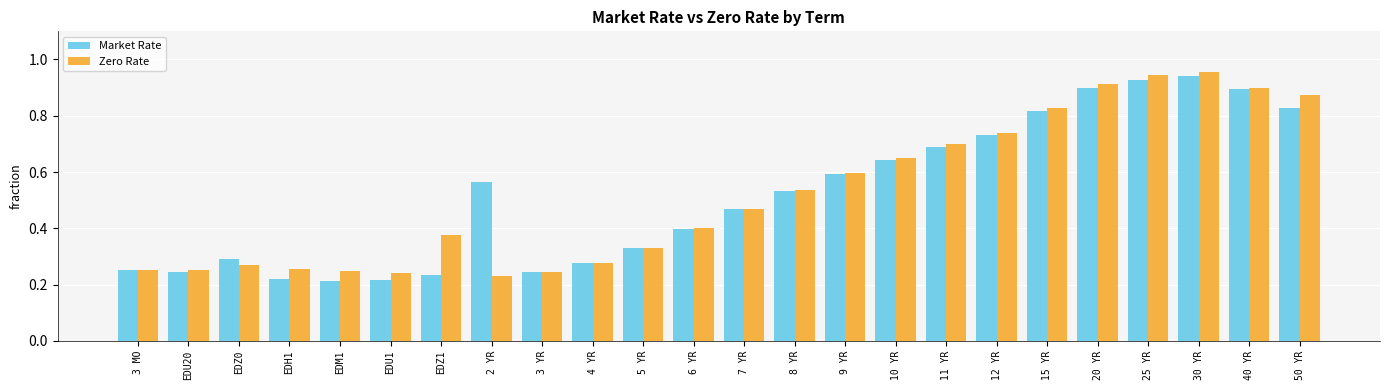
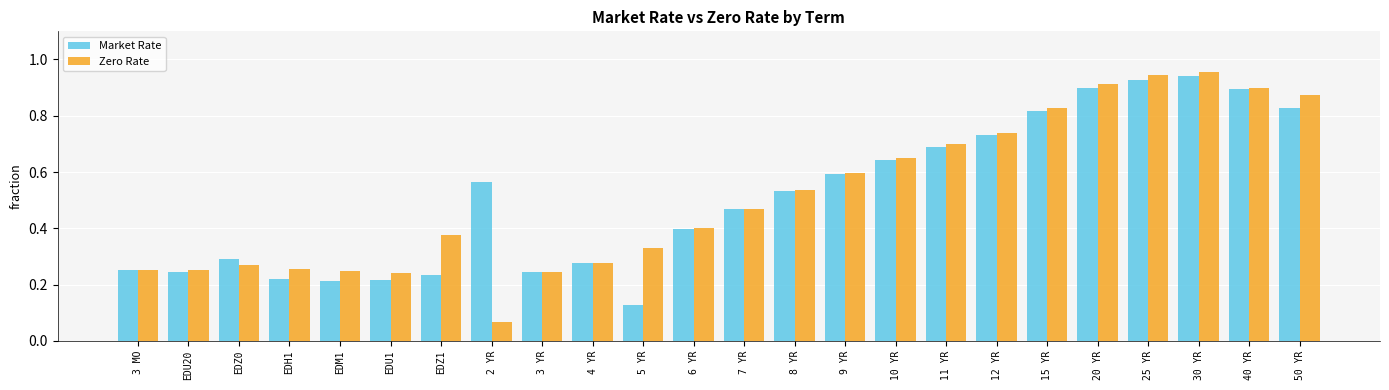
Zero Rate, 2 YR: 0.23 -> 0.07
Market Rate, 5 YR: 0.33 -> 0.13
